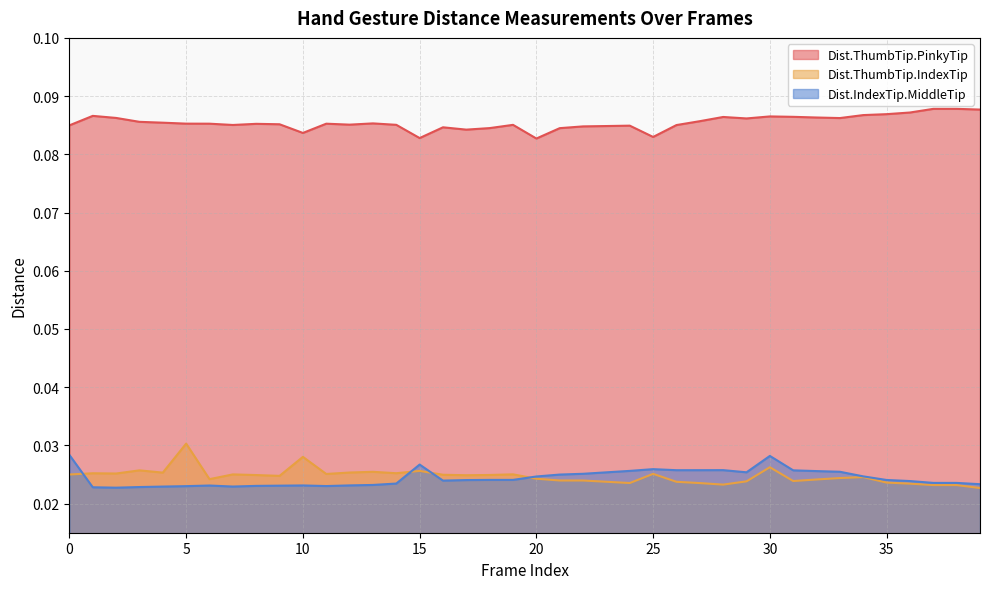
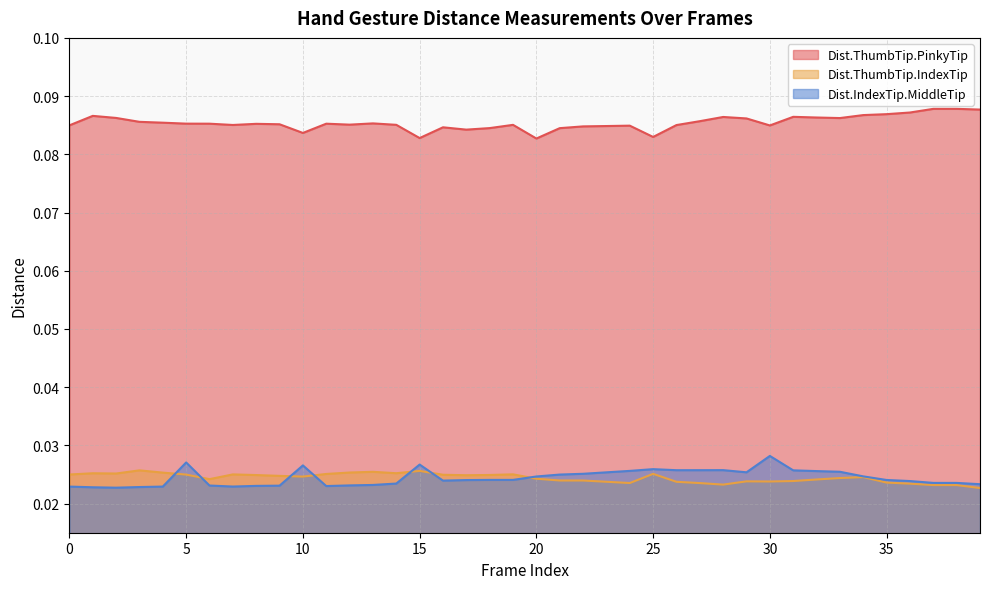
Dist.IndexTip.MiddleTip, 0: 0.028 -> 0.023
Dist.ThumbTip.IndexTip, 5: 0.030 -> 0.025
Dist.IndexTip.MiddleTip, 5: 0.023 -> 0.027
Dist.ThumbTip.IndexTip, 10: 0.028 -> 0.025
Dist.IndexTip.MiddleTip, 10: 0.023 -> 0.027
Dist.ThumbTip.PinkyTip, 30: 0.087 -> 0.085
Dist.ThumbTip.IndexTip, 30: 0.026 -> 0.024
